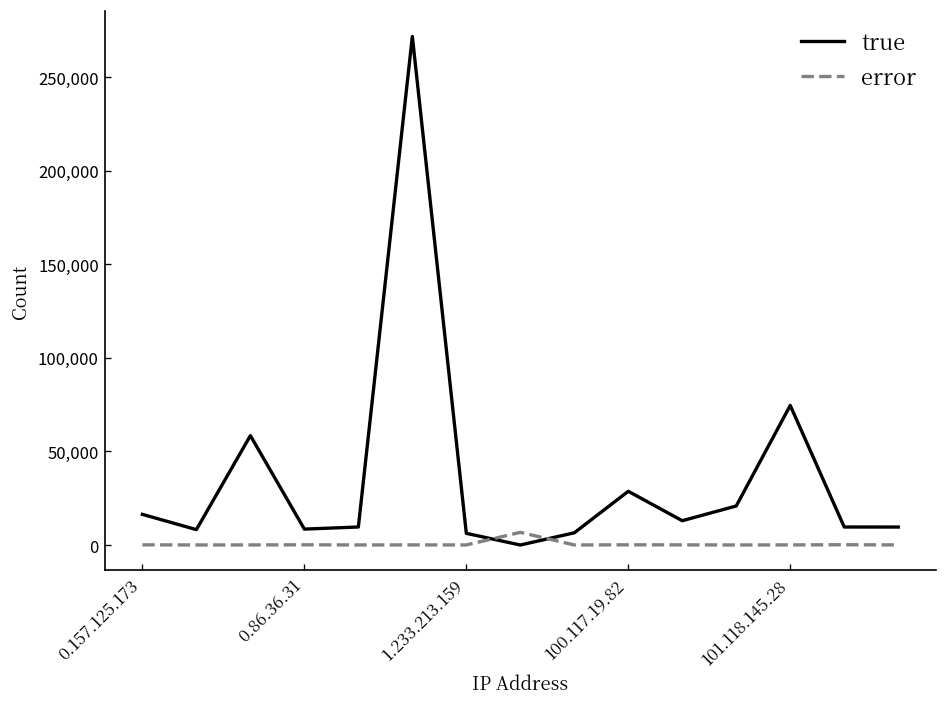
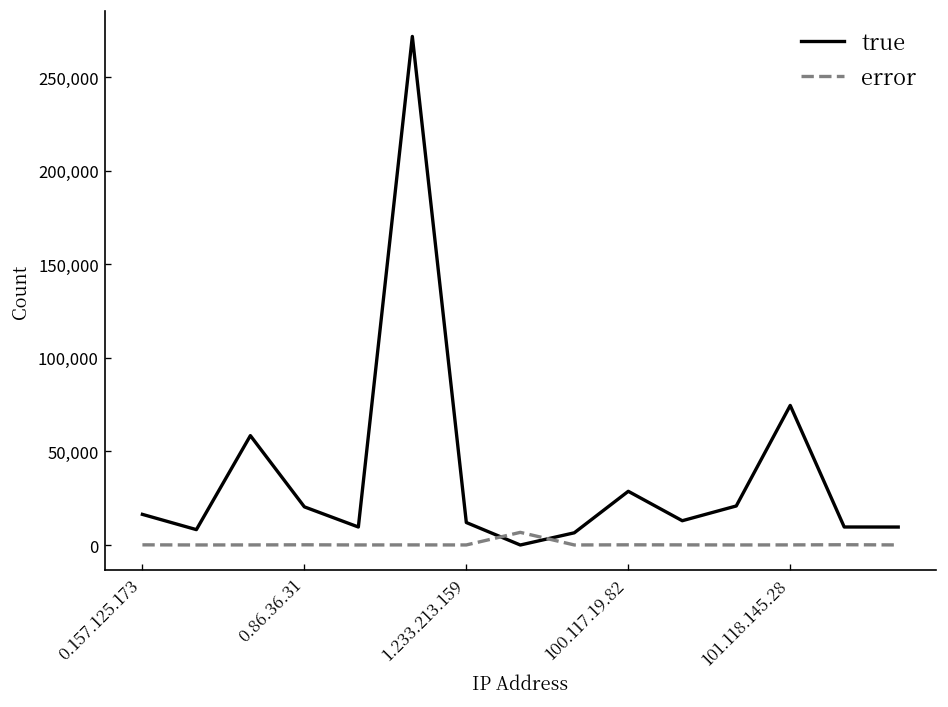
true, 0.86.36.31: 9,000 -> 20,000
true, 1.233.213.159: 6,000 -> 12,000
